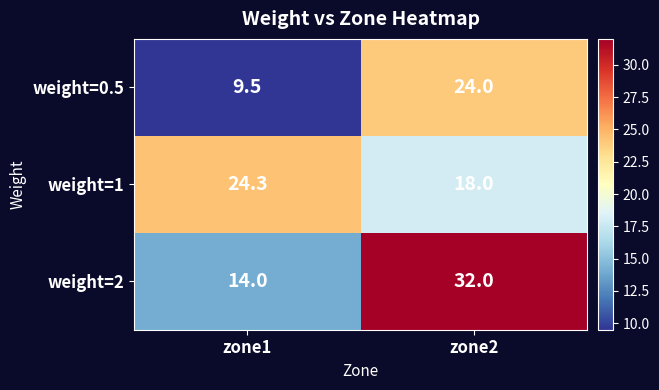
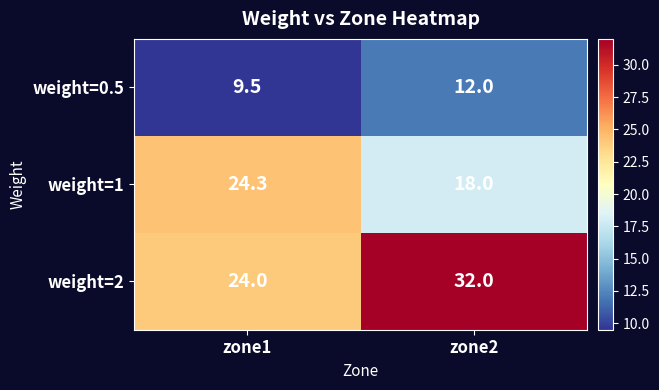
weight=0.5, zone2: 24.0 -> 12.0
weight=2, zone1: 14.0 -> 24.0
